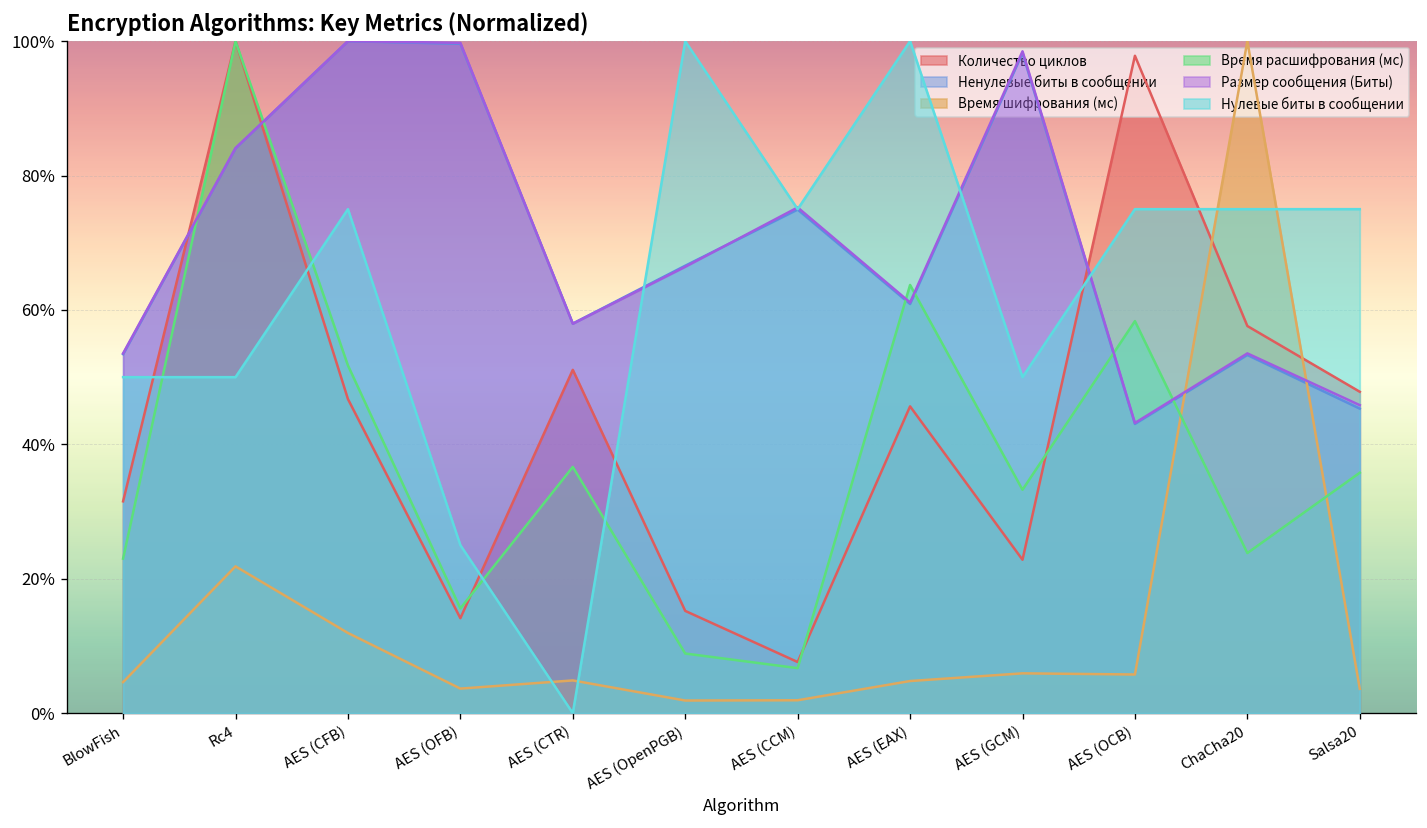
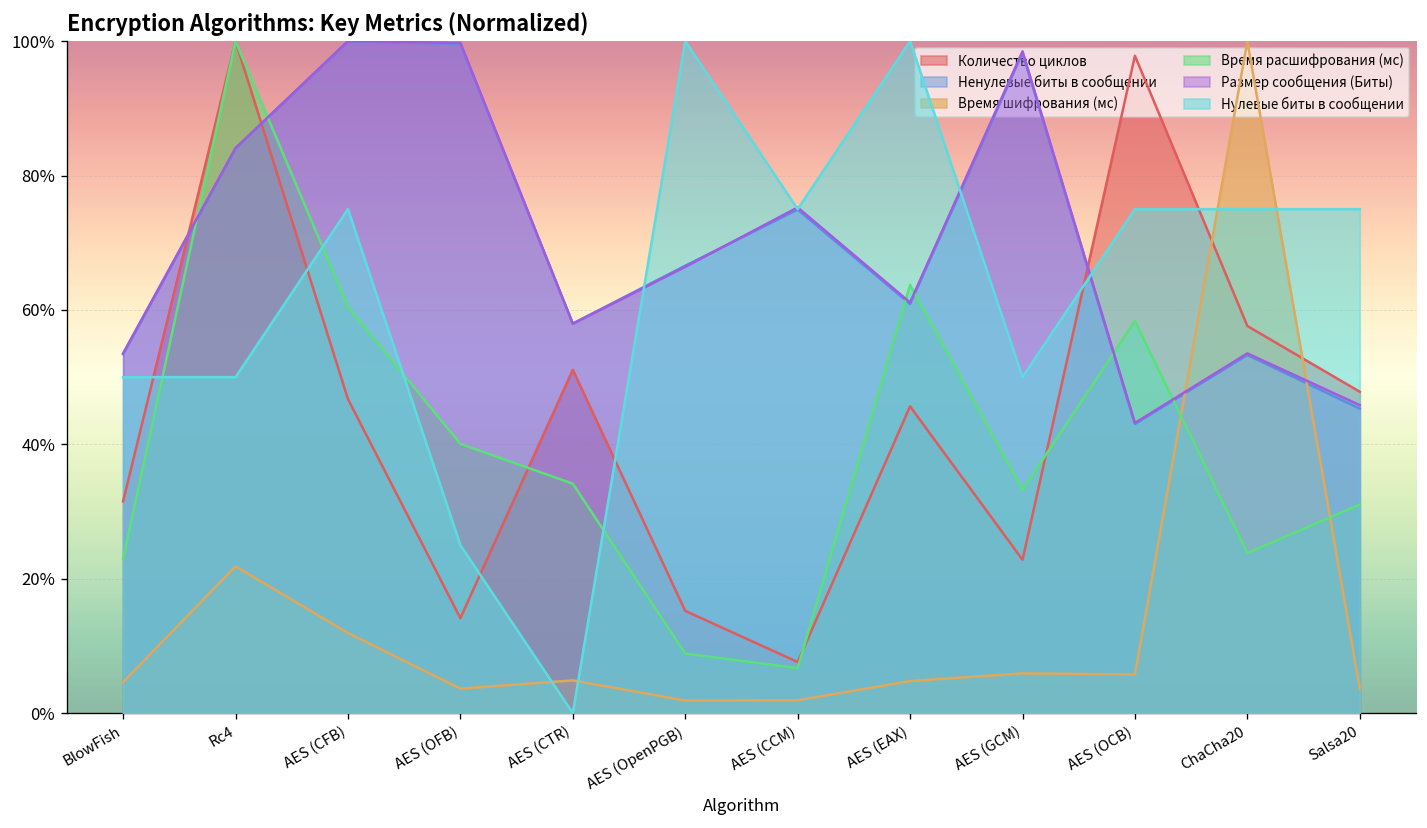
Время расшифрования (мс), AES (CFB): 52% -> 60%
Время расшифрования (мс), AES (OFB): 16% -> 40%
Время расшифрования (мс), AES (CTR): 37% -> 34%
Время расшифрования (мс), Salsa20: 36% -> 31%
